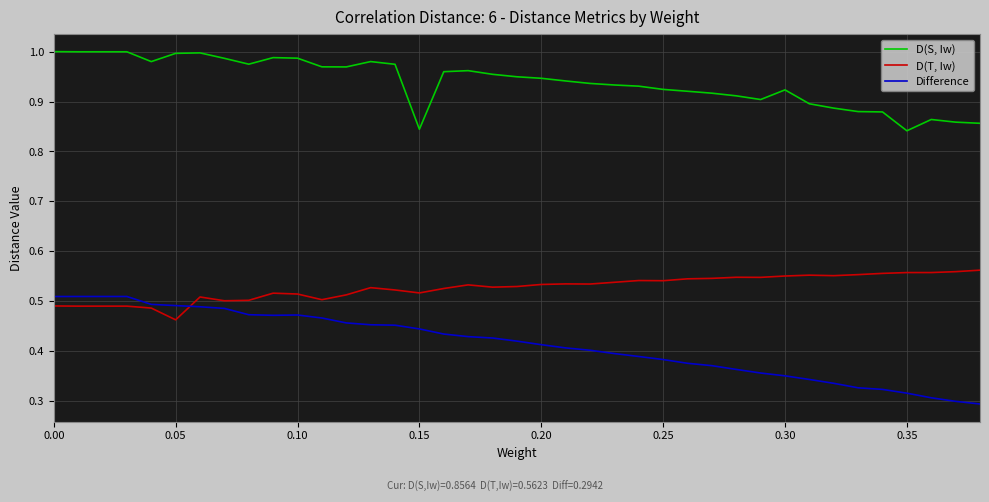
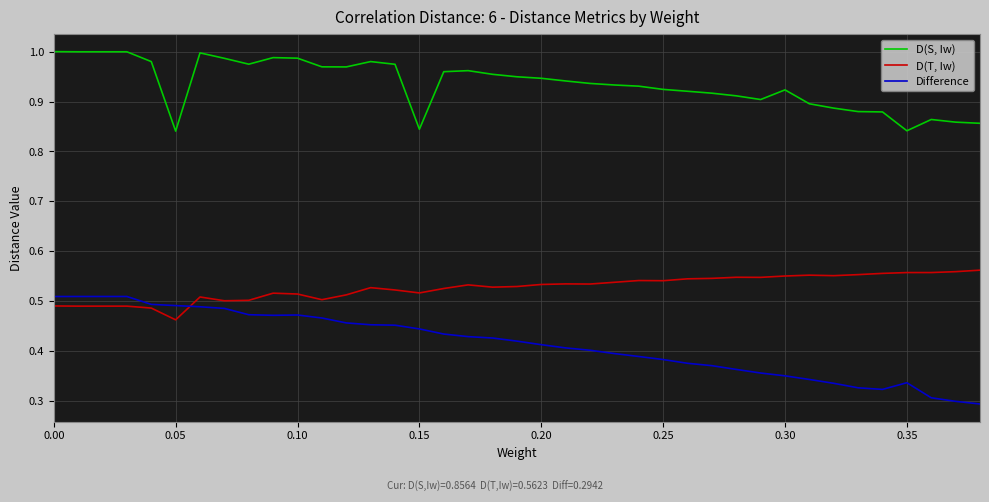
D(S, Iw), 0.05: 1.00 -> 0.84
Difference, 0.35: 0.32 -> 0.34
